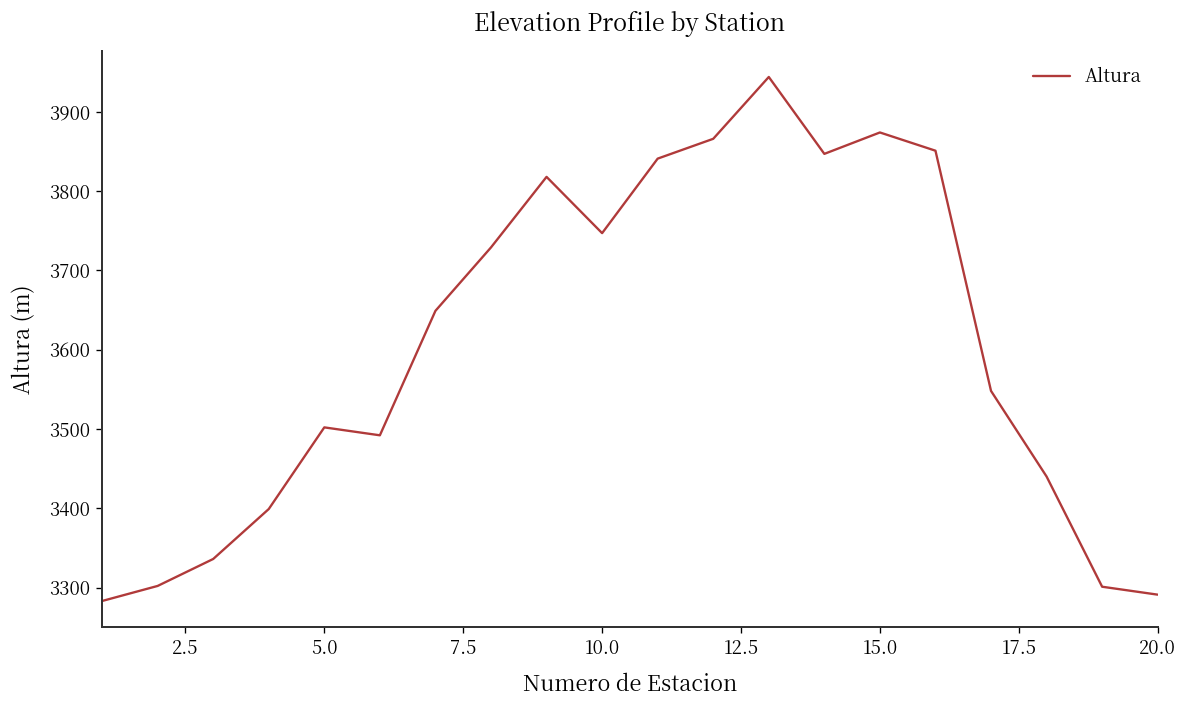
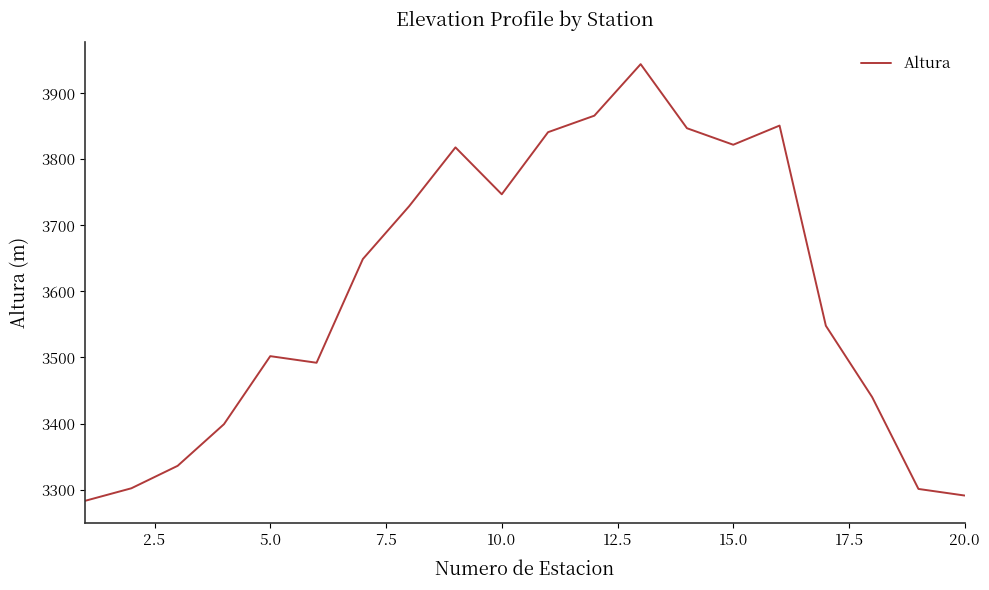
15.0: 3870 -> 3820
